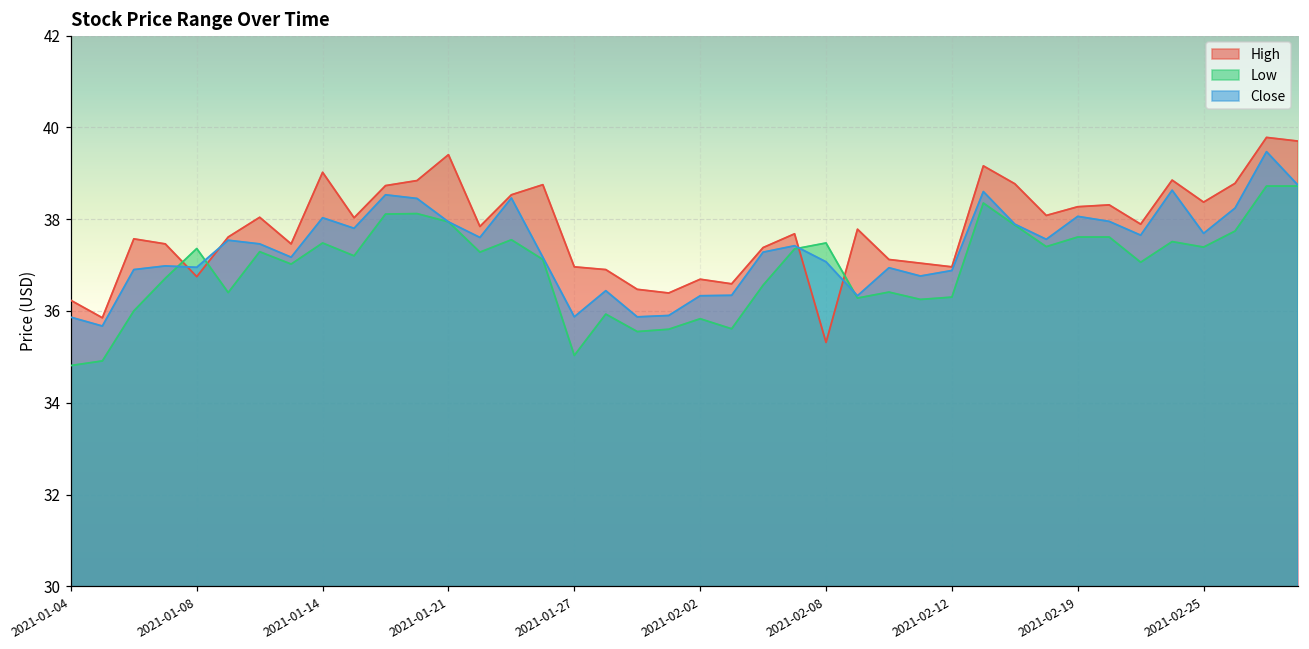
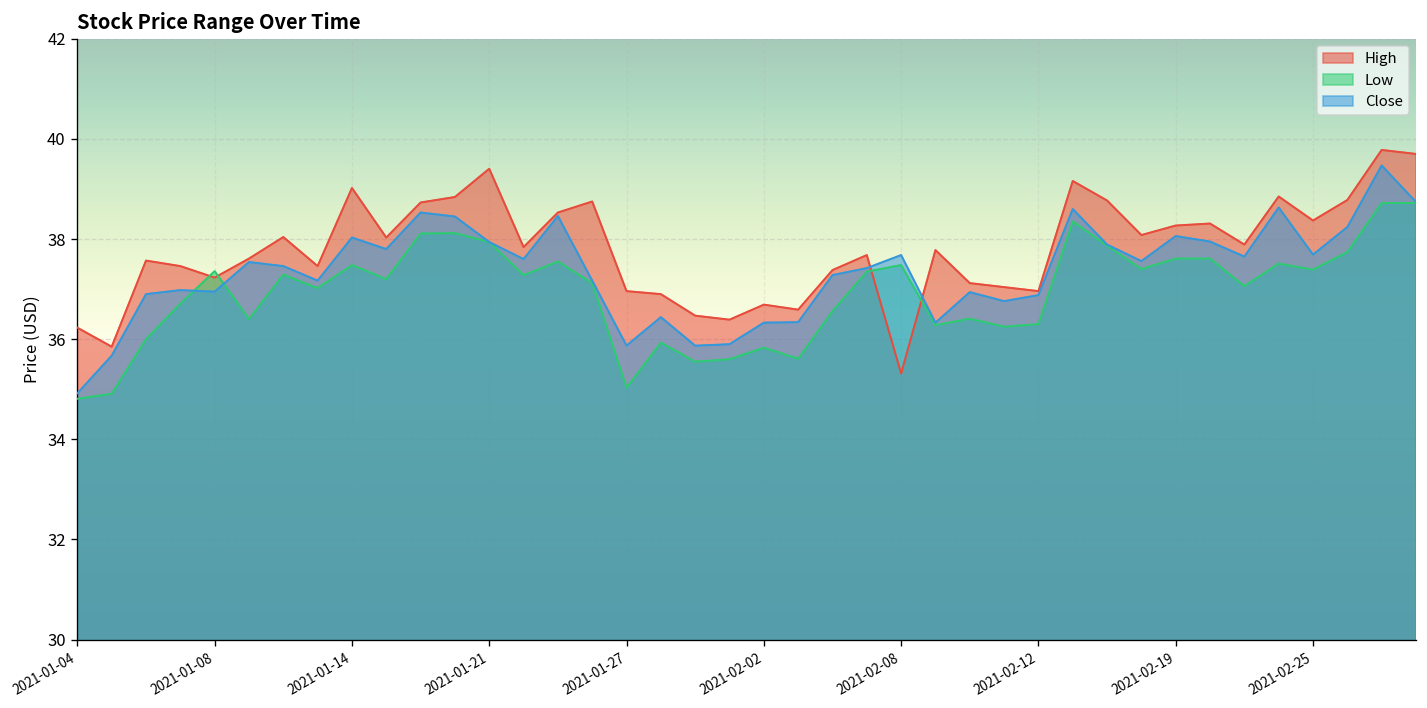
Close, 2021-01-04: 35.9 -> 34.9
High, 2021-01-08: 36.7 -> 37.2
Close, 2021-02-08: 37.1 -> 37.7
